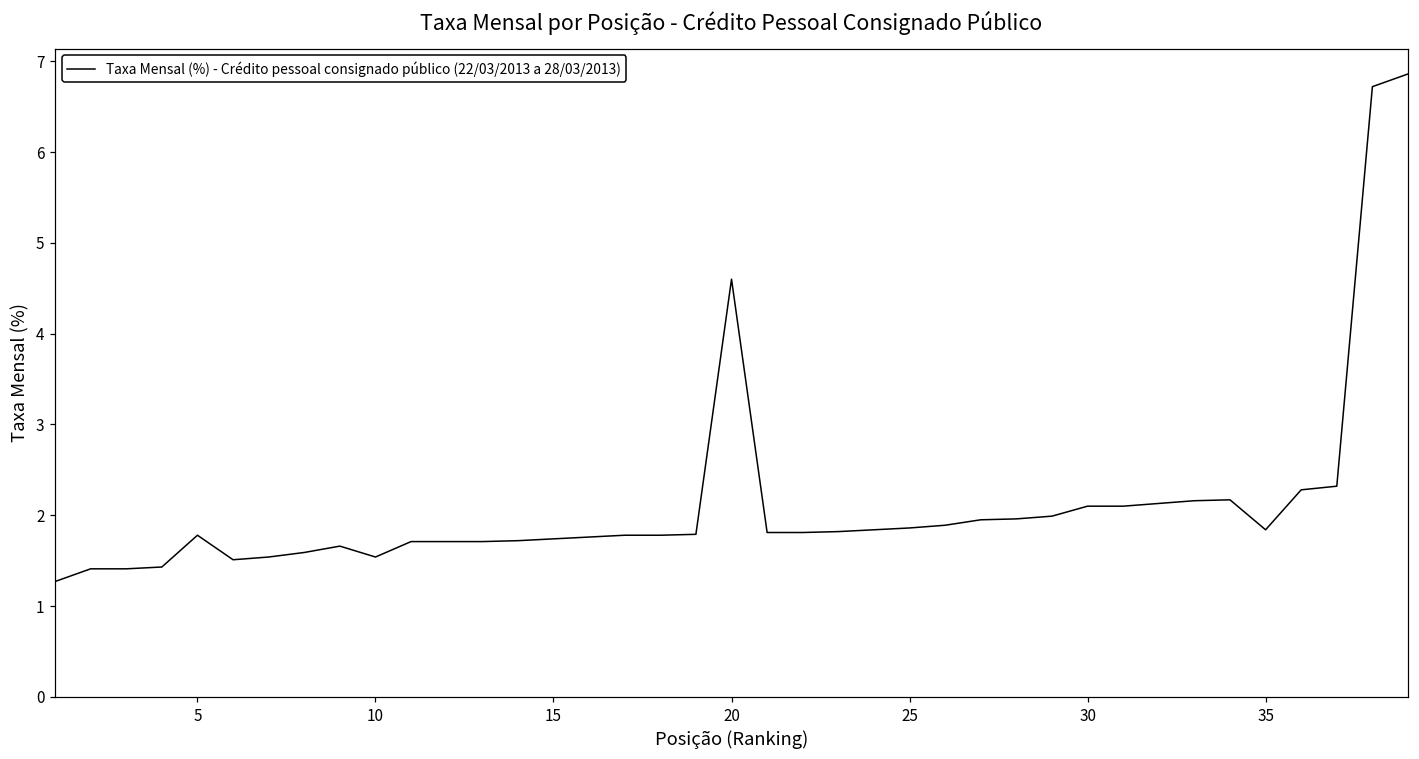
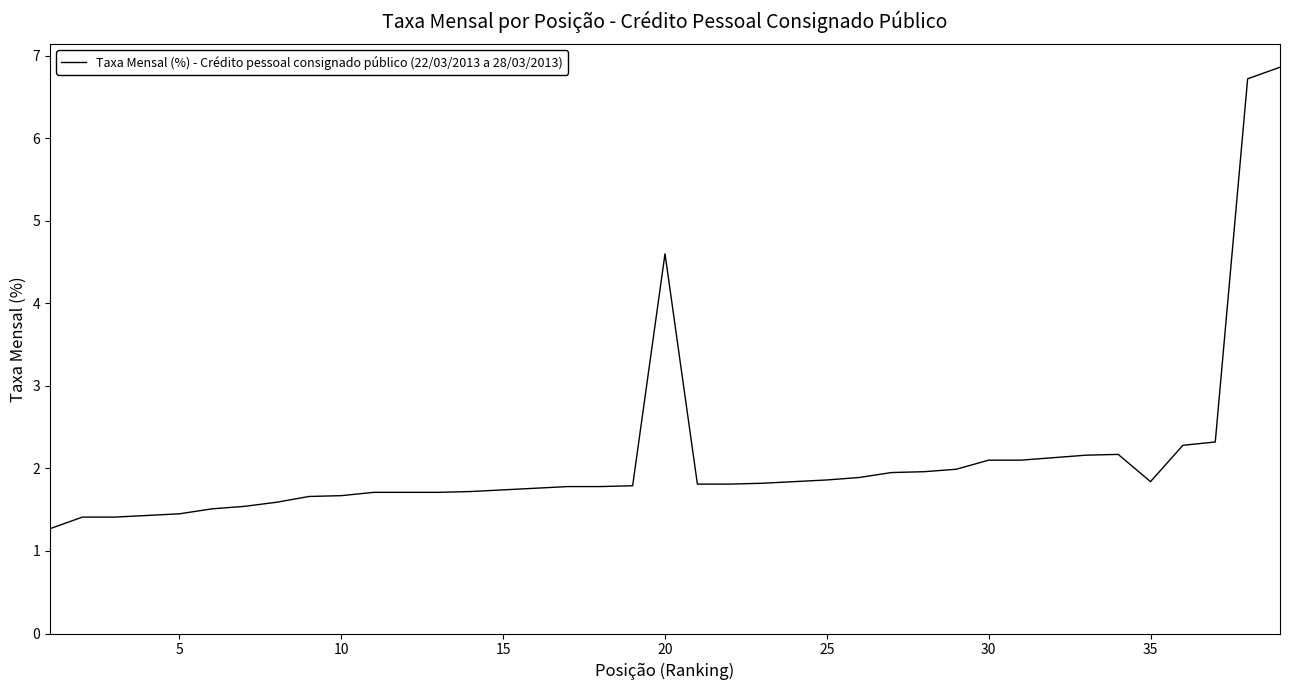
5: 1.8 -> 1.5
10: 1.5 -> 1.7
